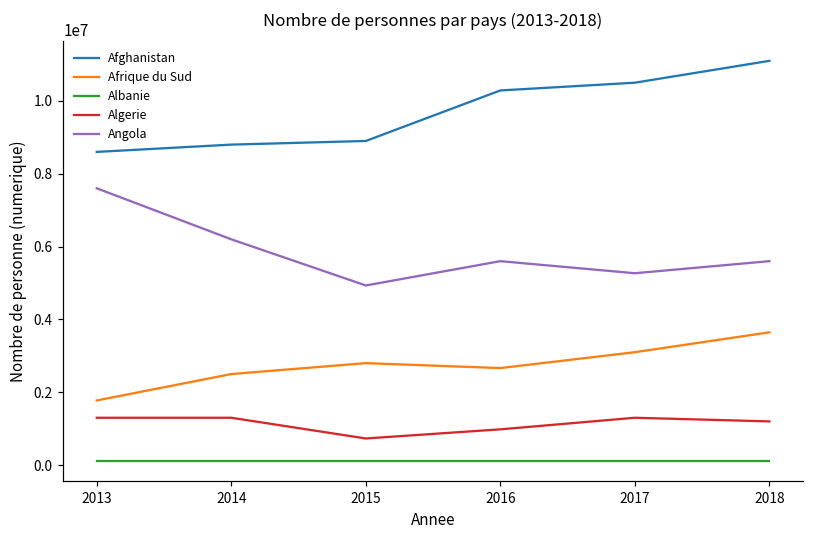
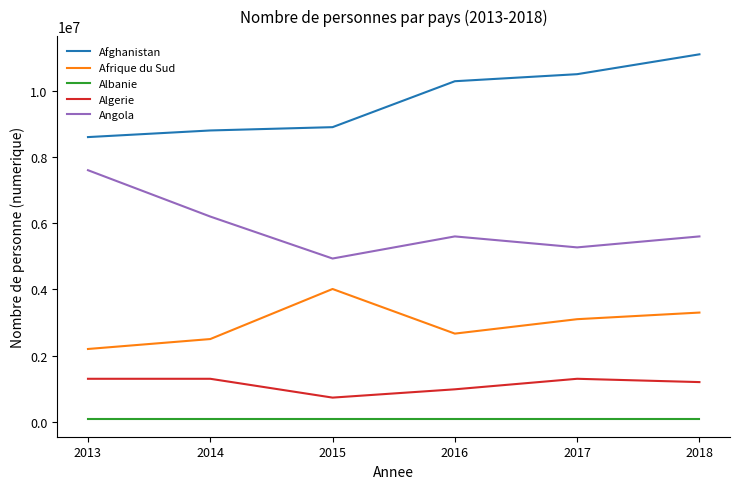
Afrique du Sud, 2013: 1800000 -> 2200000
Afrique du Sud, 2015: 2800000 -> 4000000
Afrique du Sud, 2018: 3600000 -> 3300000
